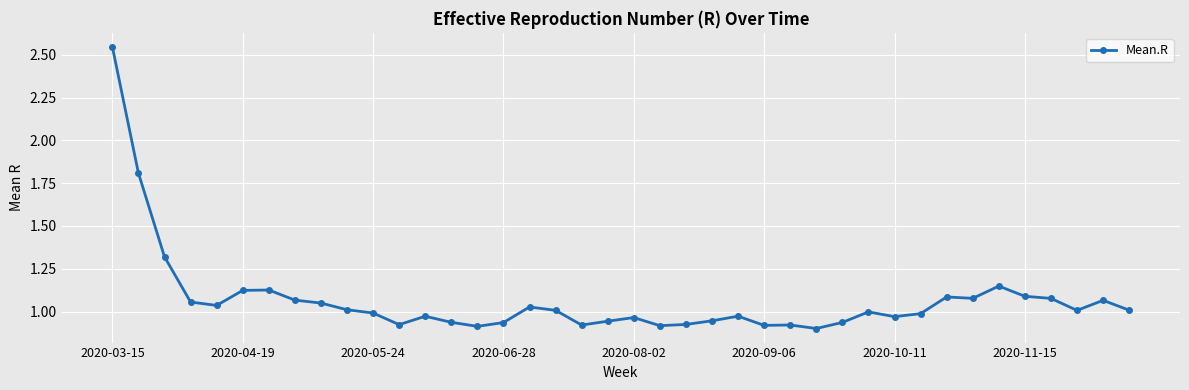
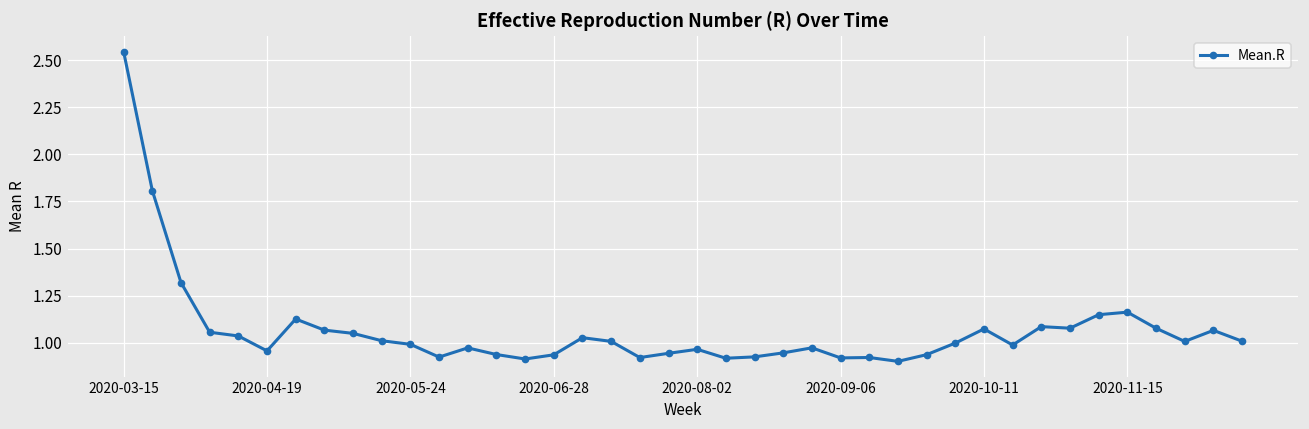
2020-04-19: 1.12 -> 0.96
2020-10-11: 0.97 -> 1.07
2020-11-15: 1.09 -> 1.16
